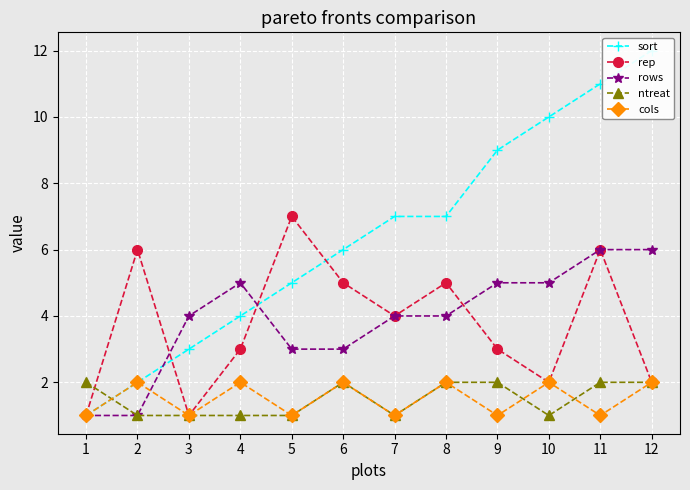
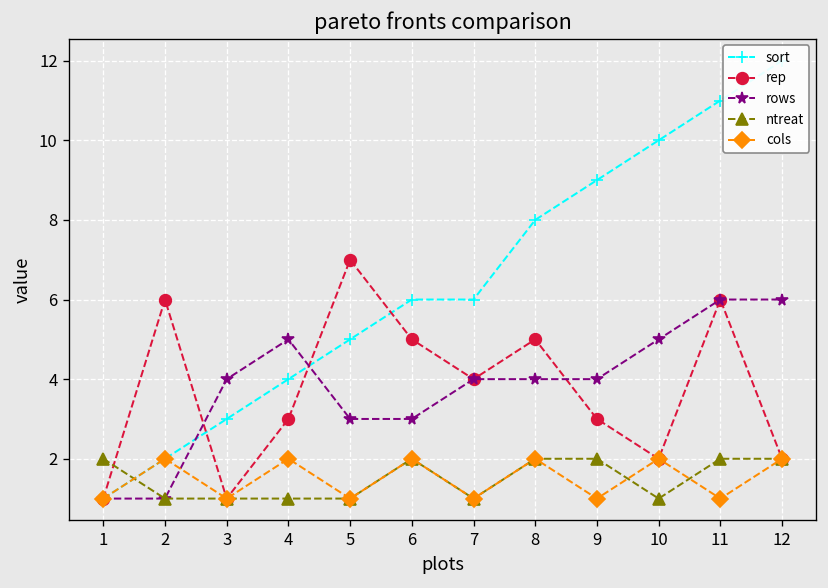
sort, 7: 7 -> 6
sort, 8: 7 -> 8
rows, 9: 5 -> 4
